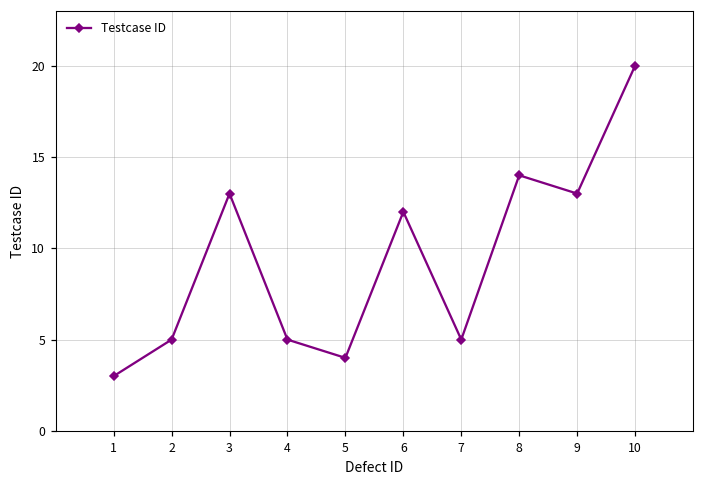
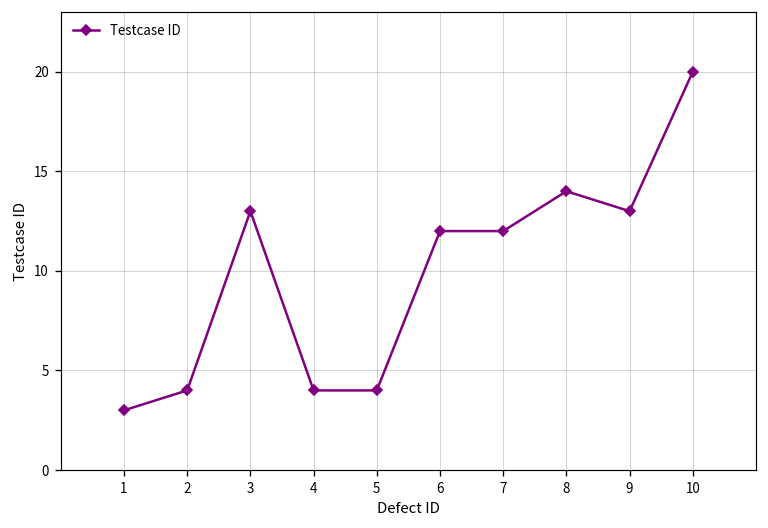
2: 5 -> 4
4: 5 -> 4
7: 5 -> 12
